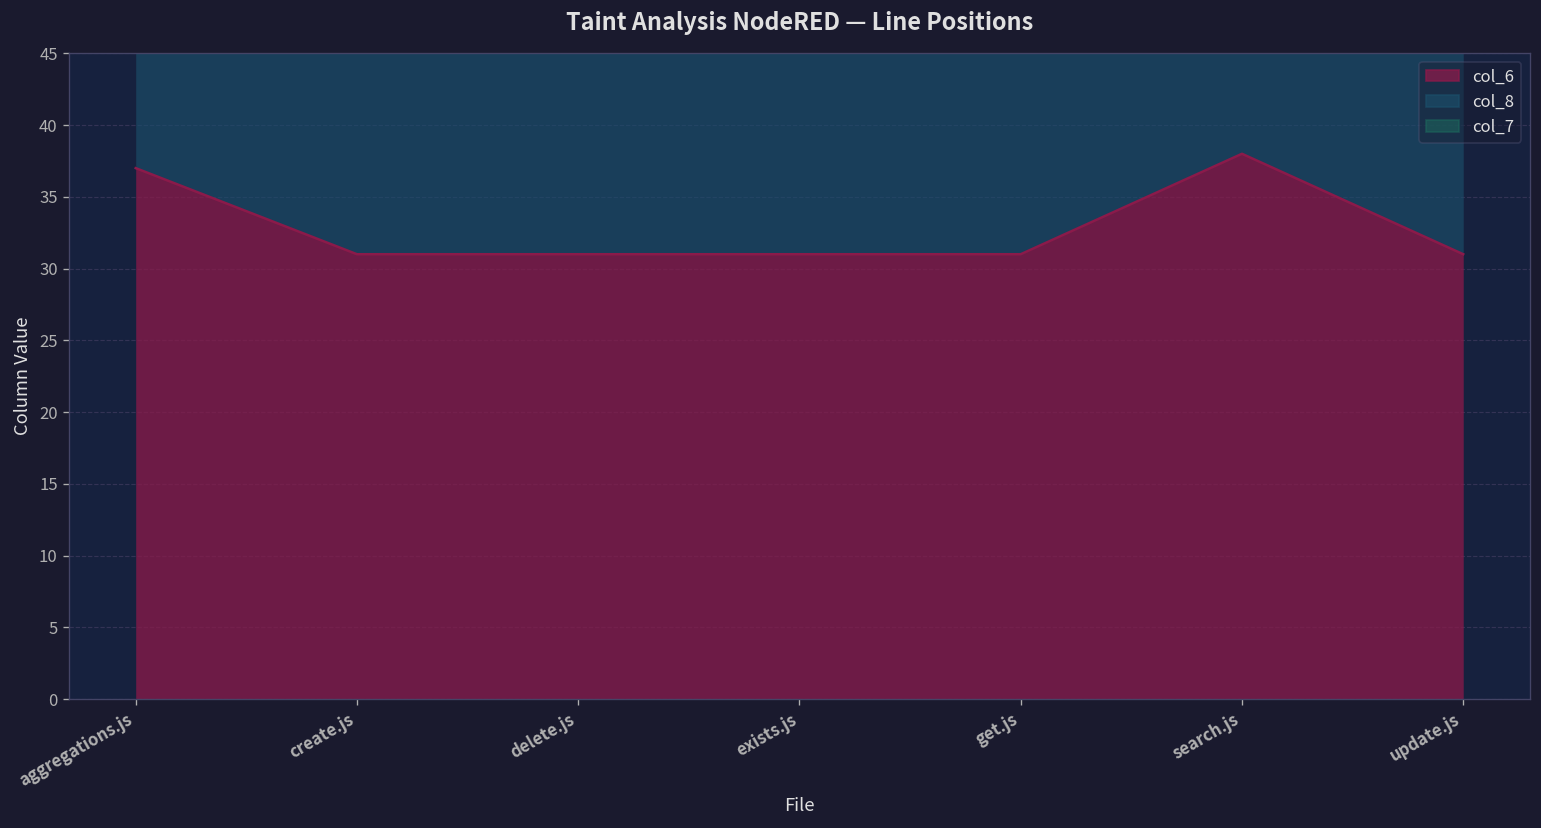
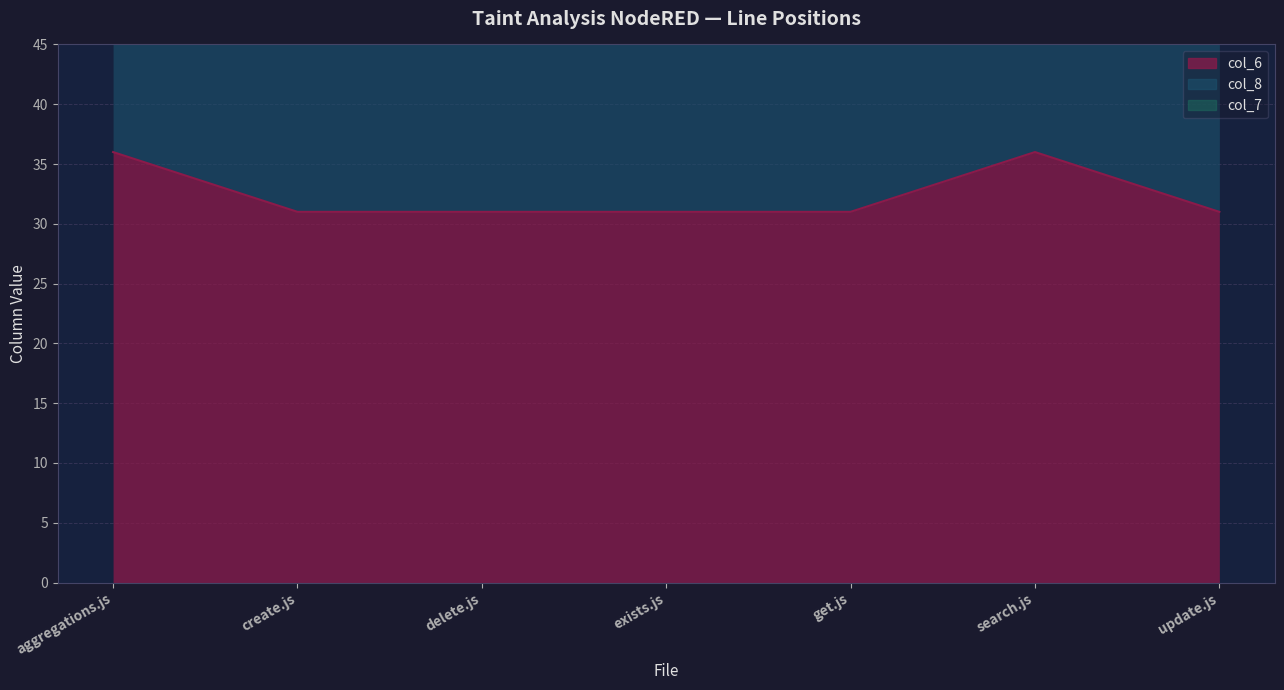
col_6, aggregations.js: 37 -> 36
col_6, search.js: 38 -> 36
